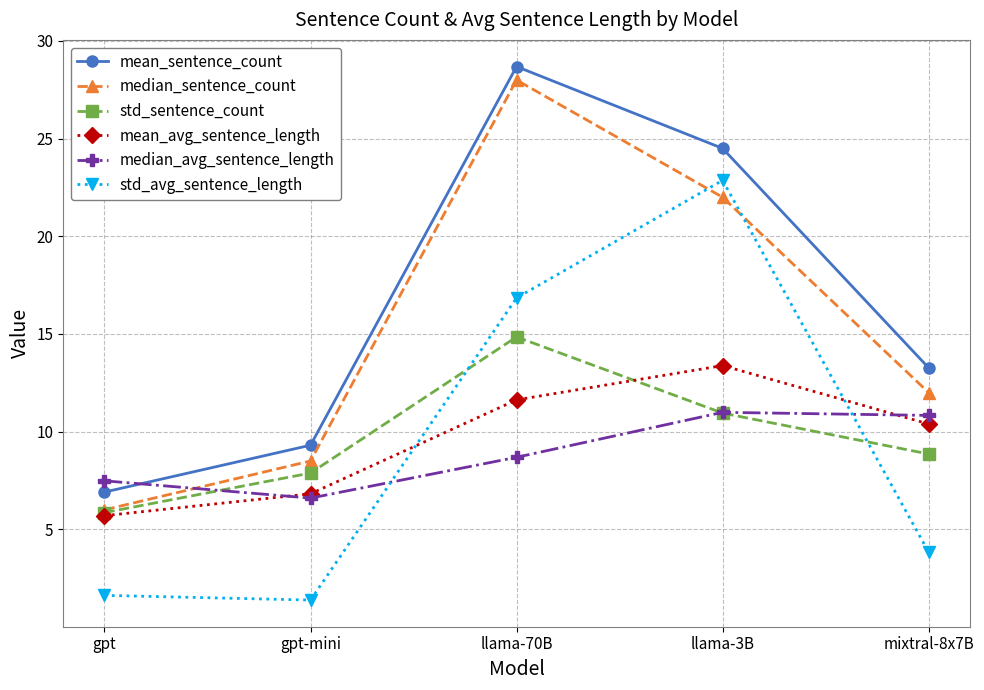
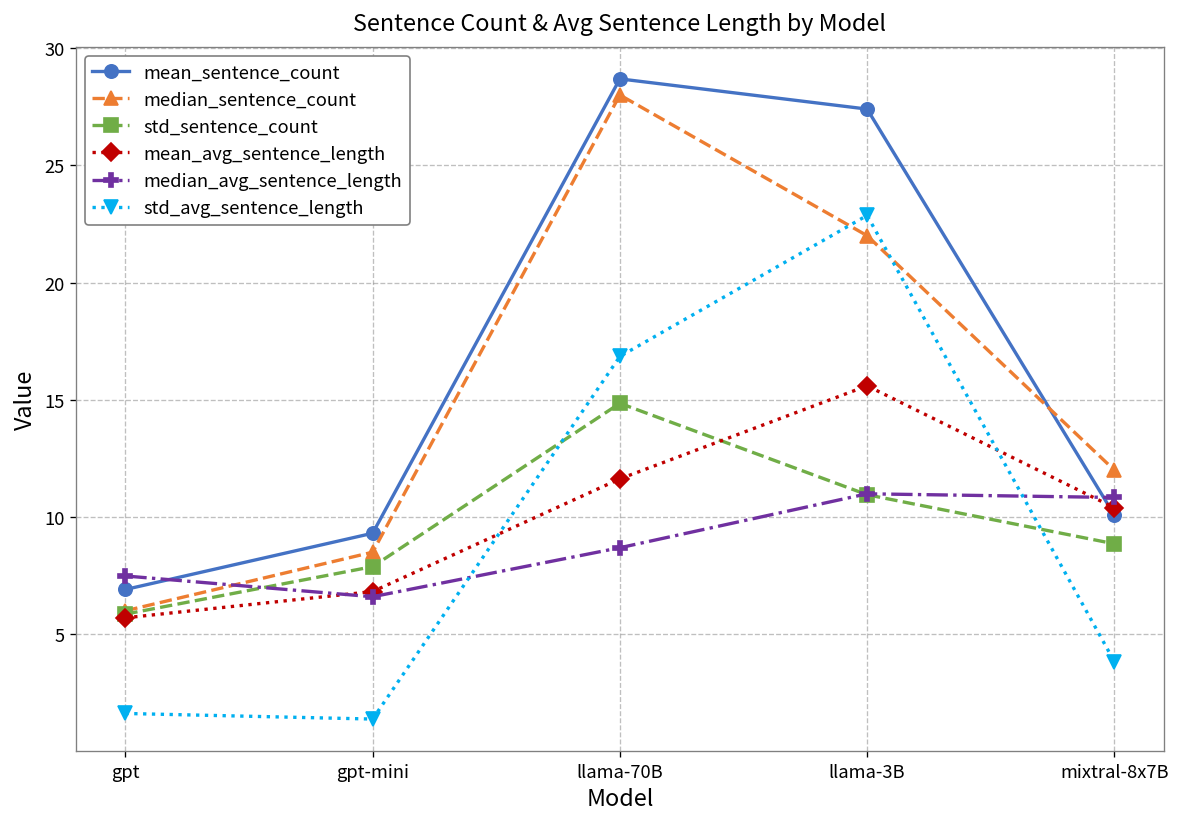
mean_sentence_count, llama-3B: 24.5 -> 27.4
mean_avg_sentence_length, llama-3B: 13.4 -> 15.6
mean_sentence_count, mixtral-8x7B: 13.3 -> 10.1
